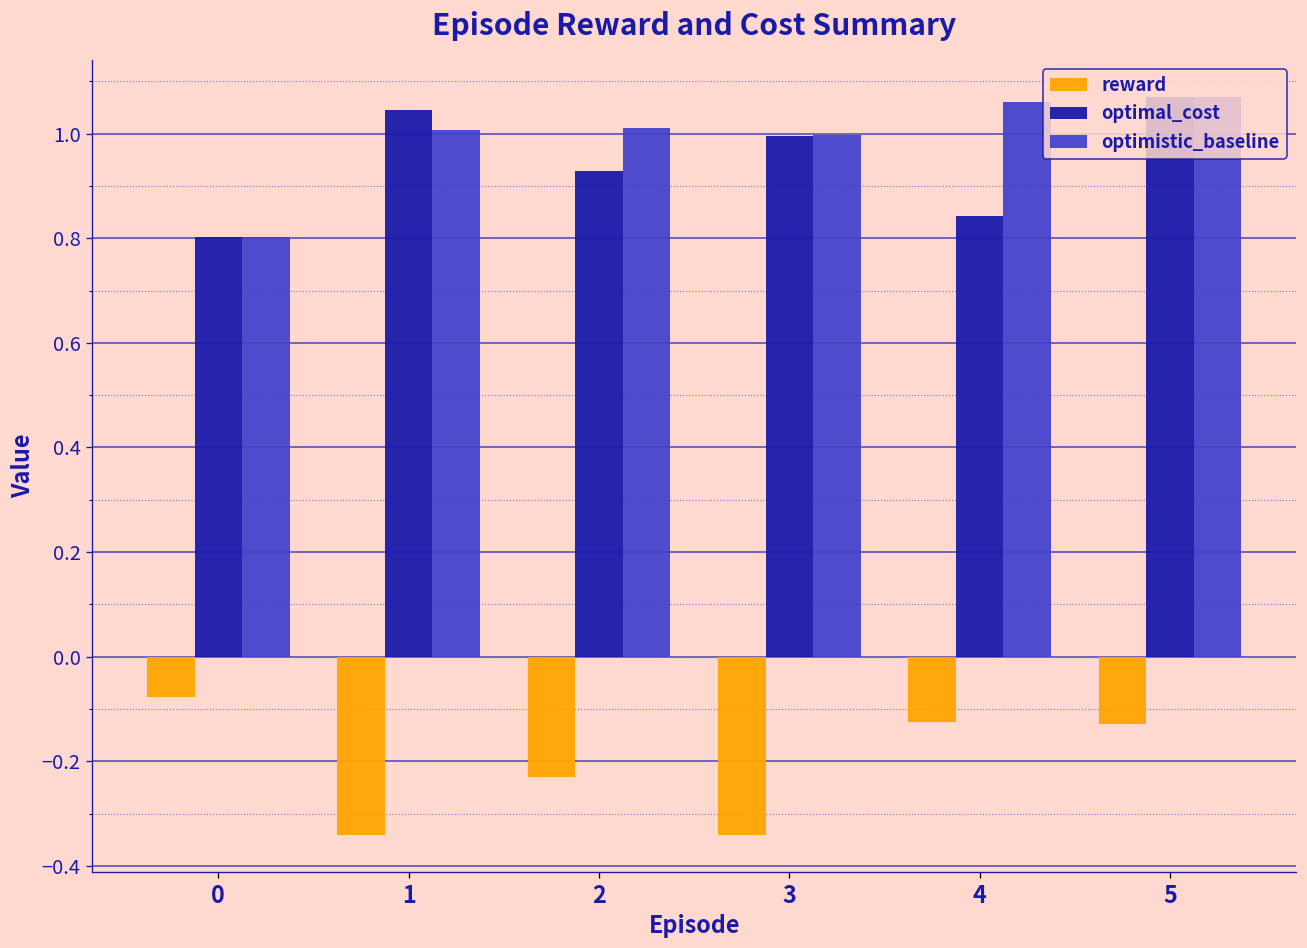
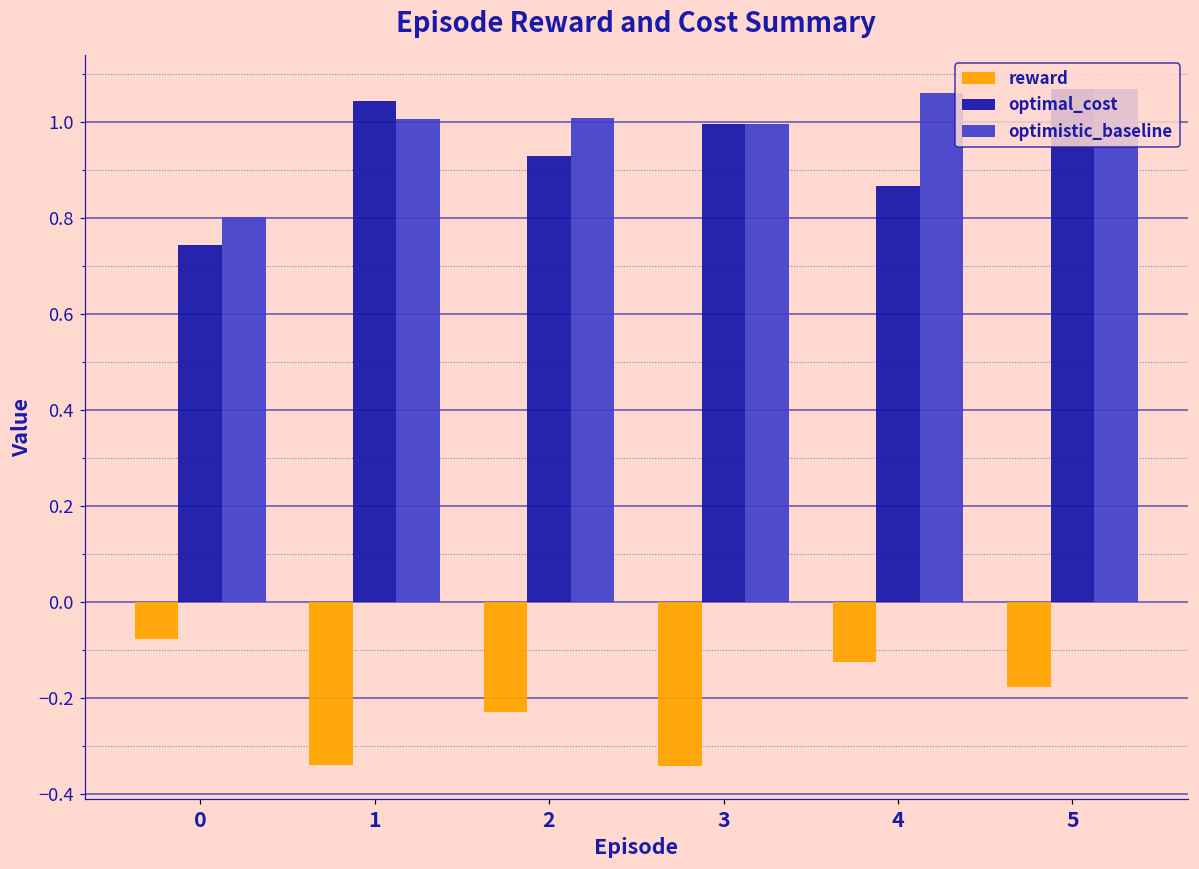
optimal_cost, 0: 0.80 -> 0.74
optimal_cost, 4: 0.84 -> 0.87
reward, 5: -0.13 -> -0.18
